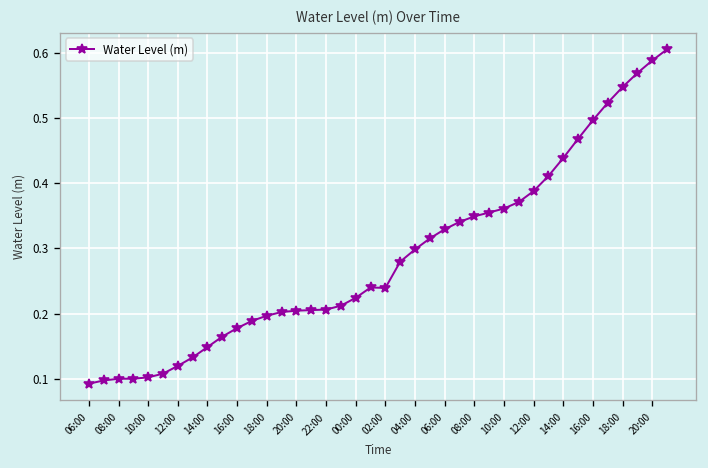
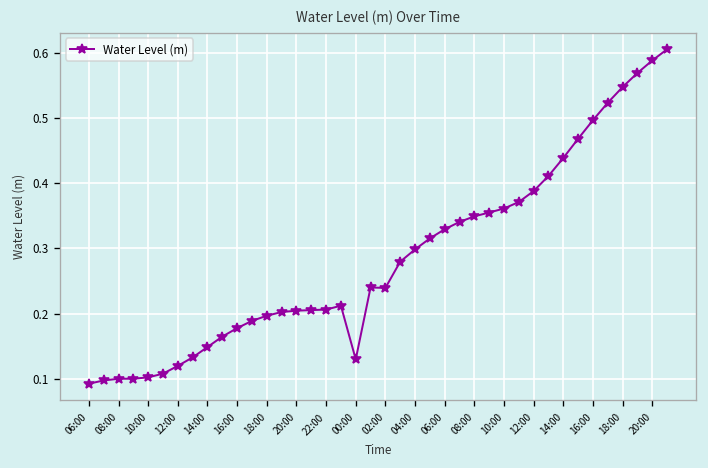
00:00: 0.22 -> 0.13
